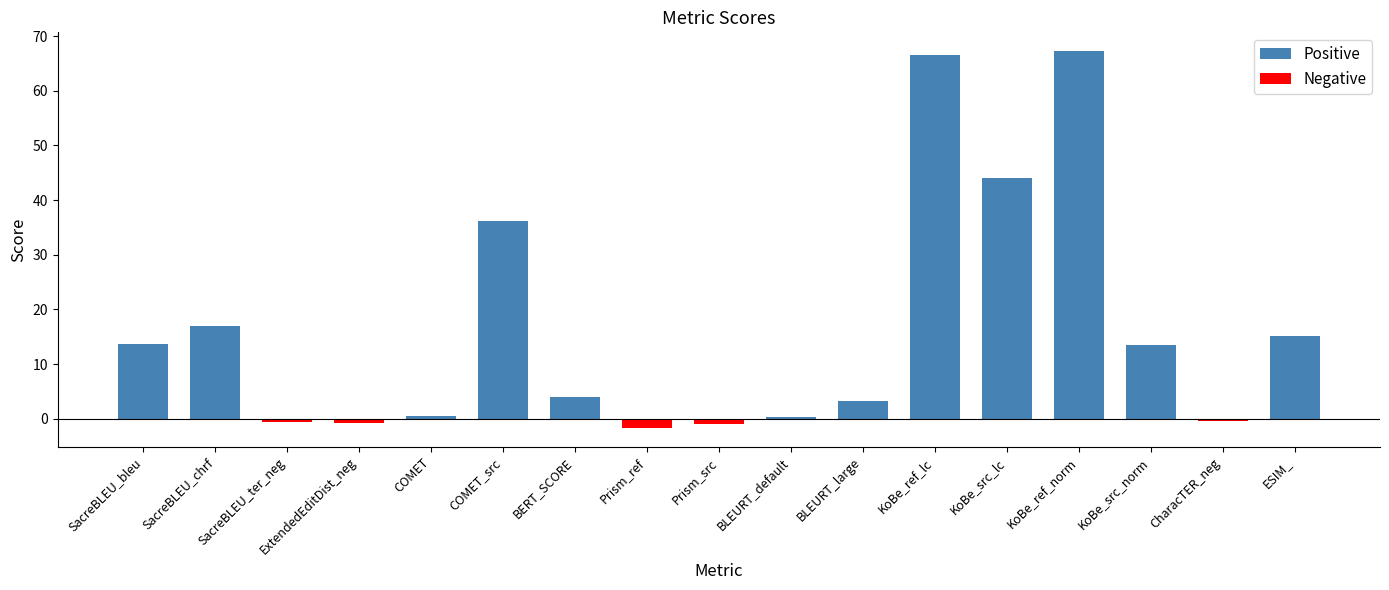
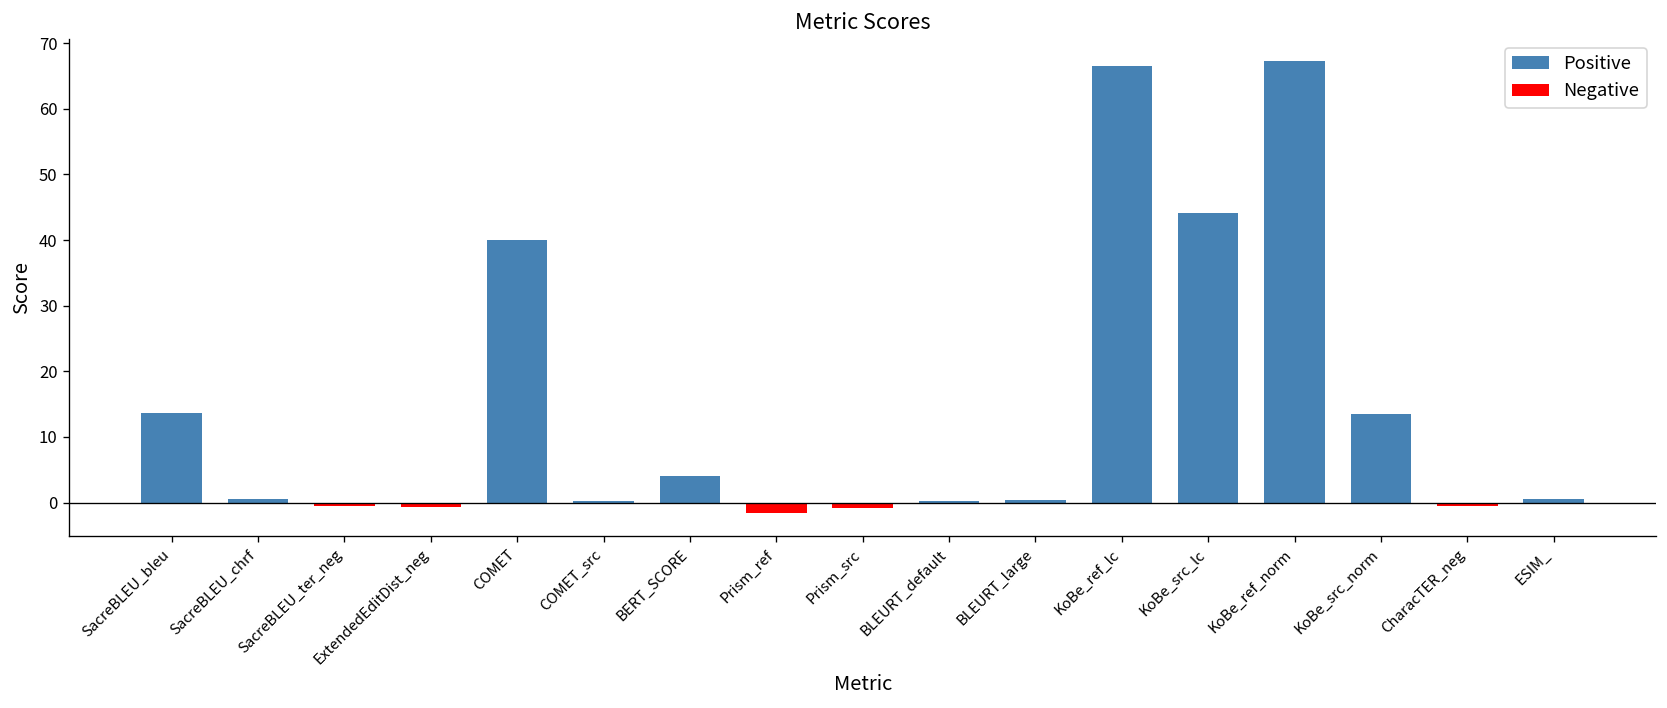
Positive, SacreBLEU_chrf: 17 -> 1
Positive, COMET: 1 -> 40
Positive, COMET_src: 36 -> 0
Positive, BLEURT_large: 3 -> 0
Positive, ESIM_: 15 -> 0
